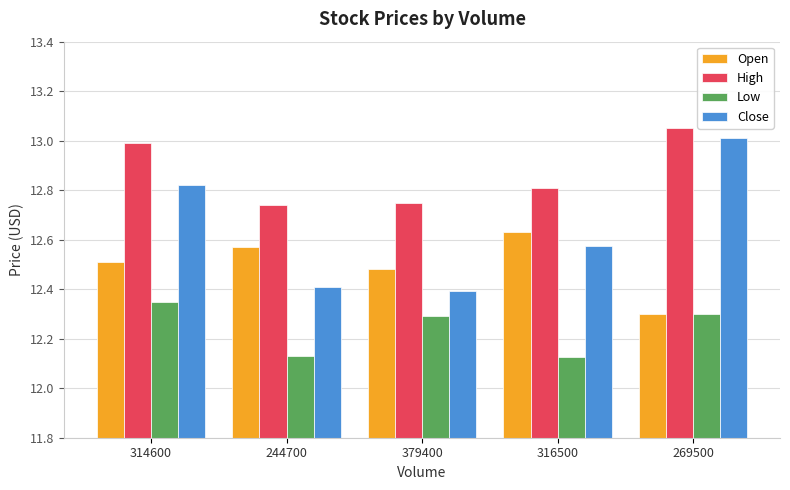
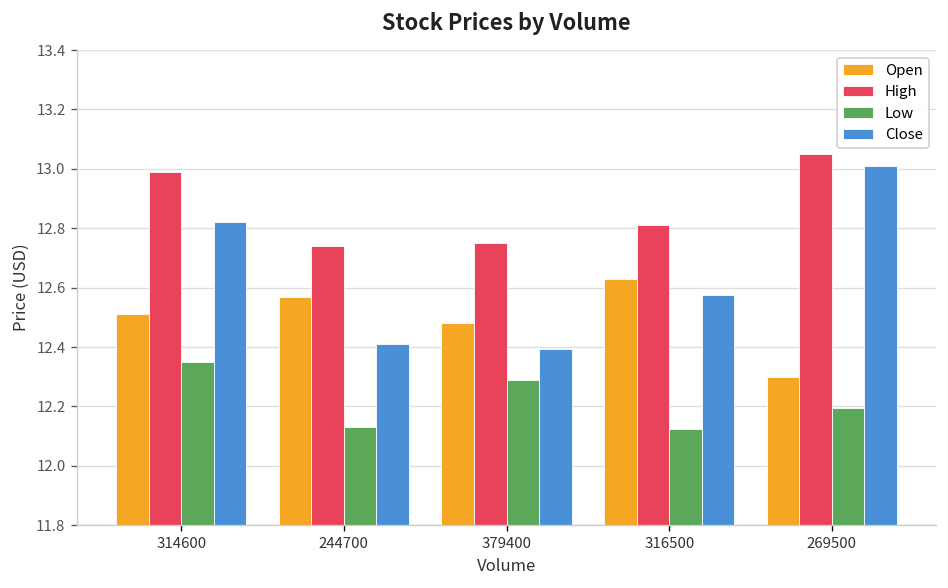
Low, 269500: 12.30 -> 12.19
